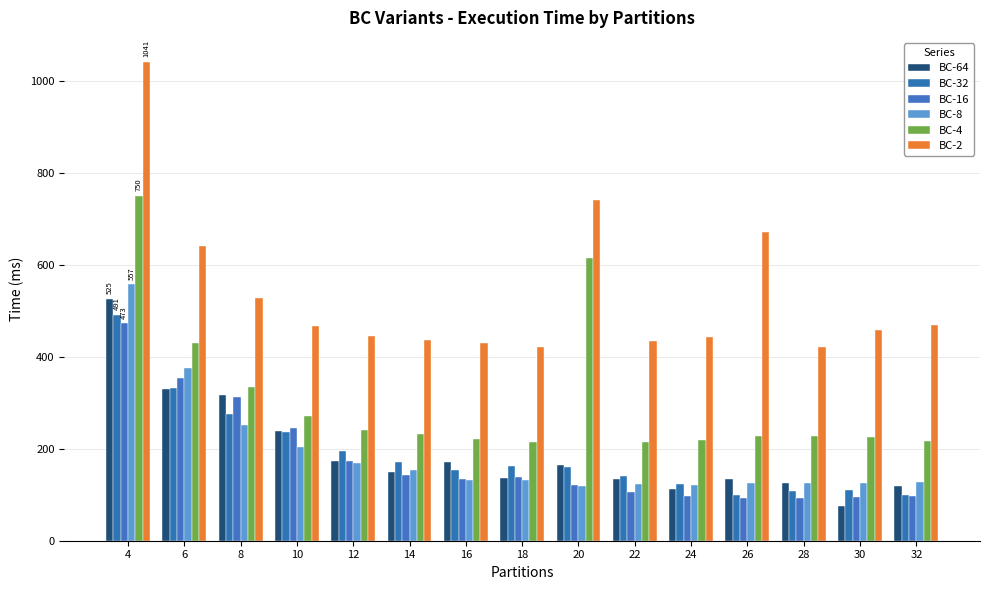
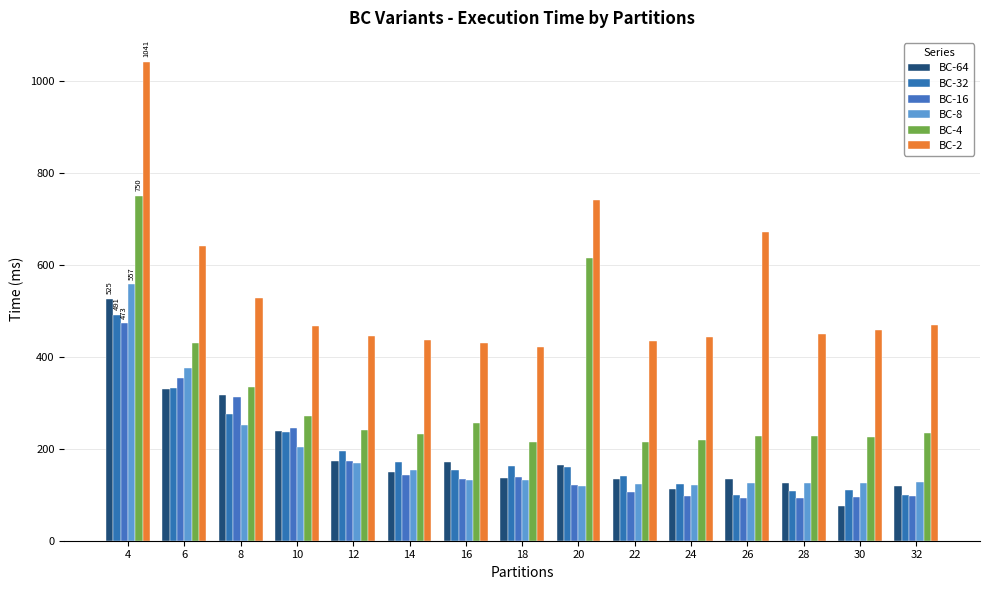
BC-4, 16: 220 -> 260
BC-2, 28: 420 -> 450
BC-4, 32: 220 -> 230
